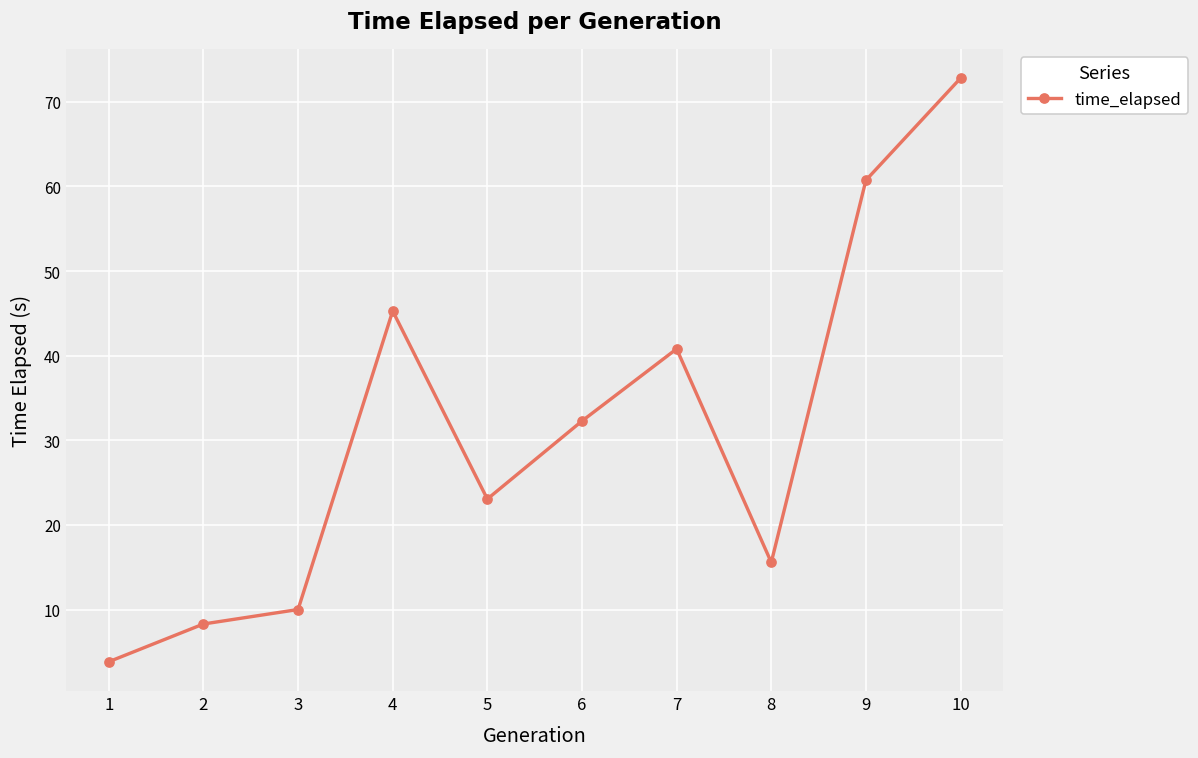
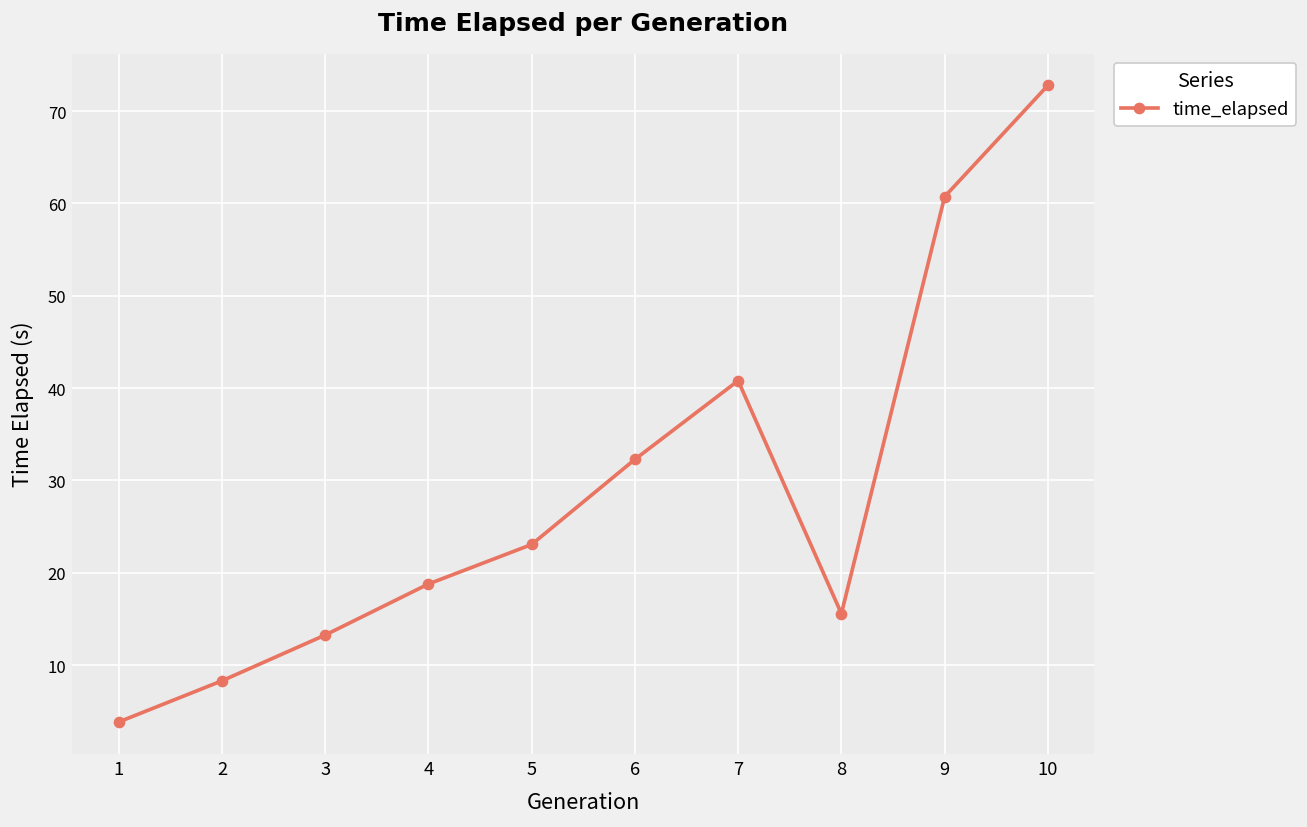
3: 10 -> 13
4: 45 -> 19
